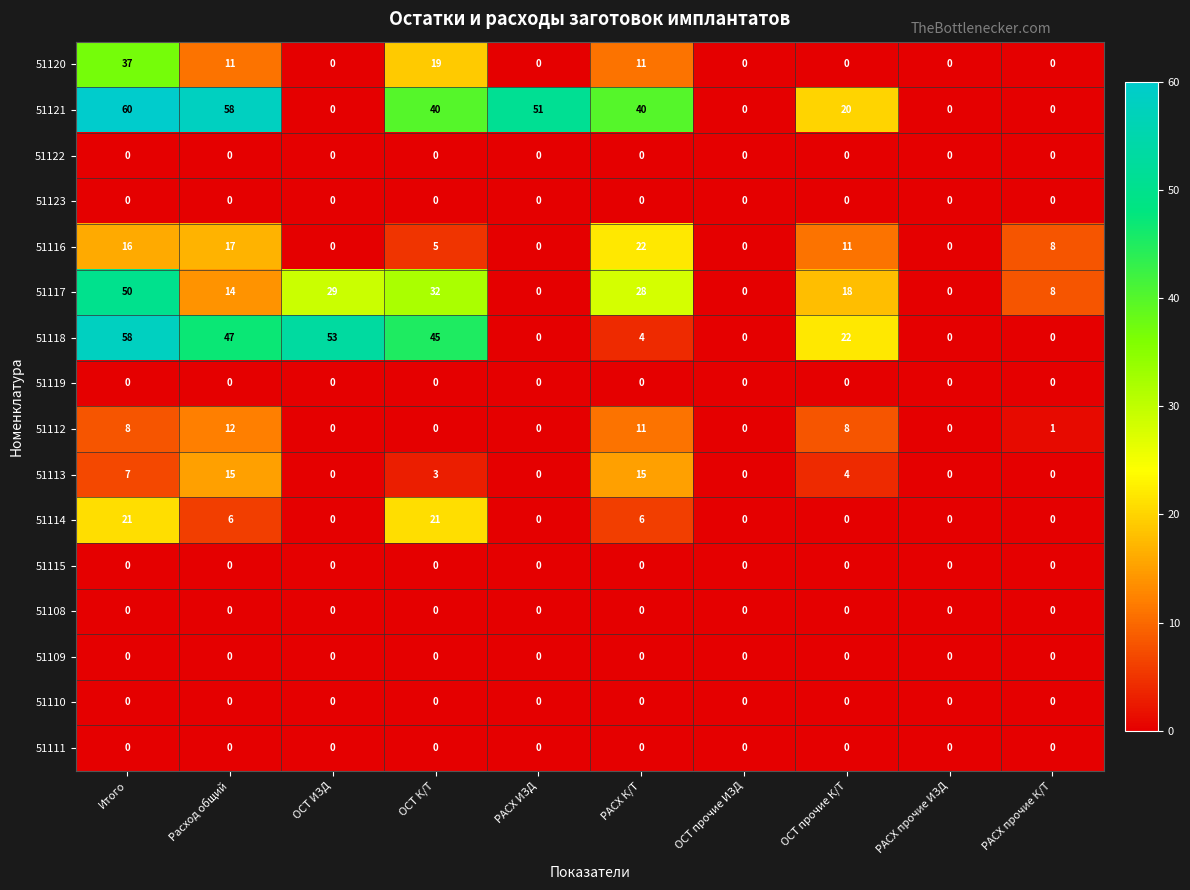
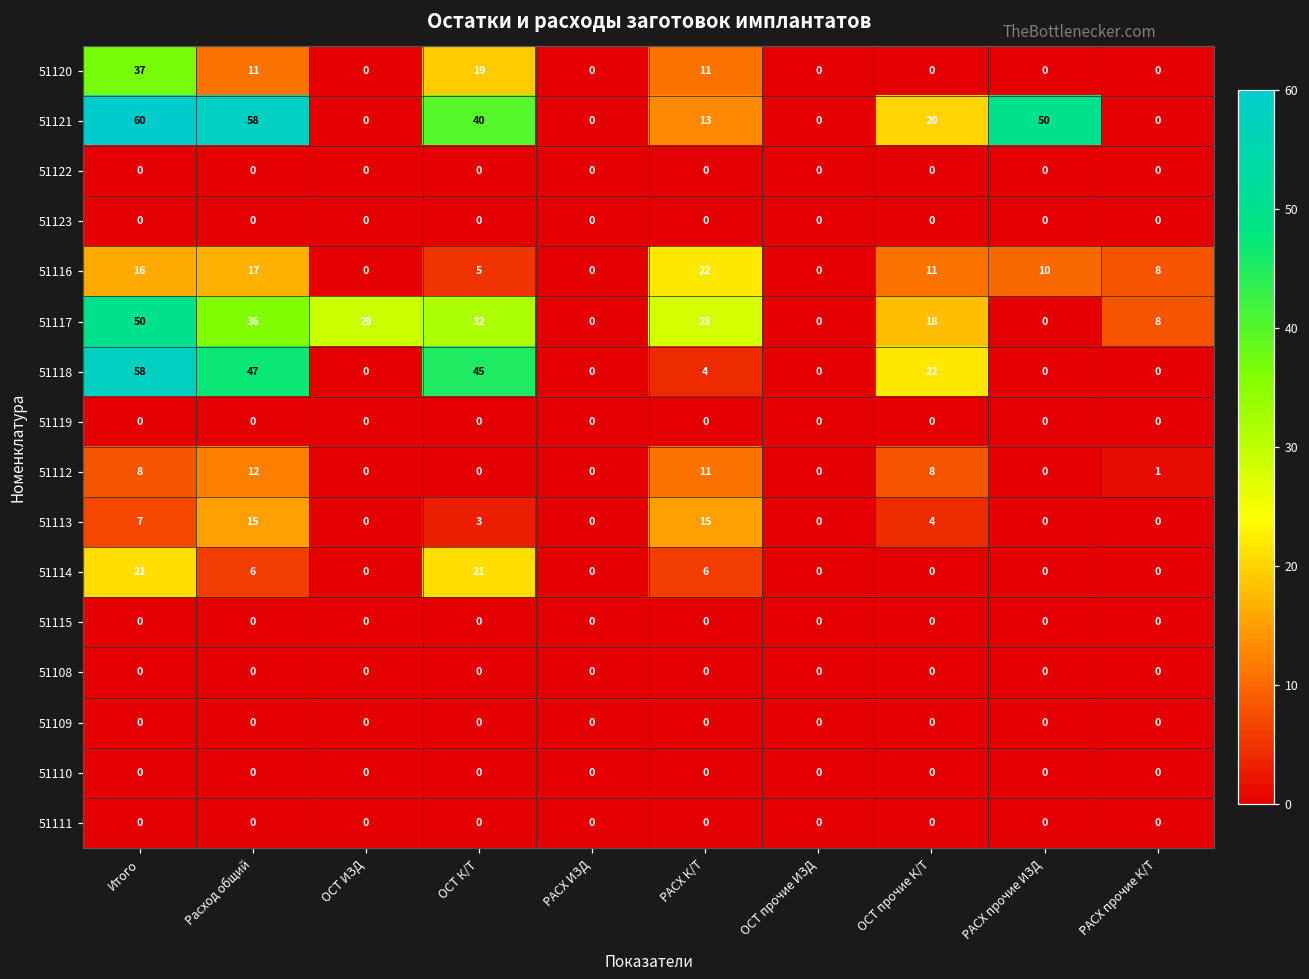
51121, РАСХ ИЗД: 51 -> 0
51121, РАСХ К/Т: 40 -> 13
51121, РАСХ прочие ИЗД: 0 -> 50
51116, РАСХ прочие ИЗД: 0 -> 10
51117, Расход общий: 14 -> 36
51118, ОСТ ИЗД: 53 -> 0
